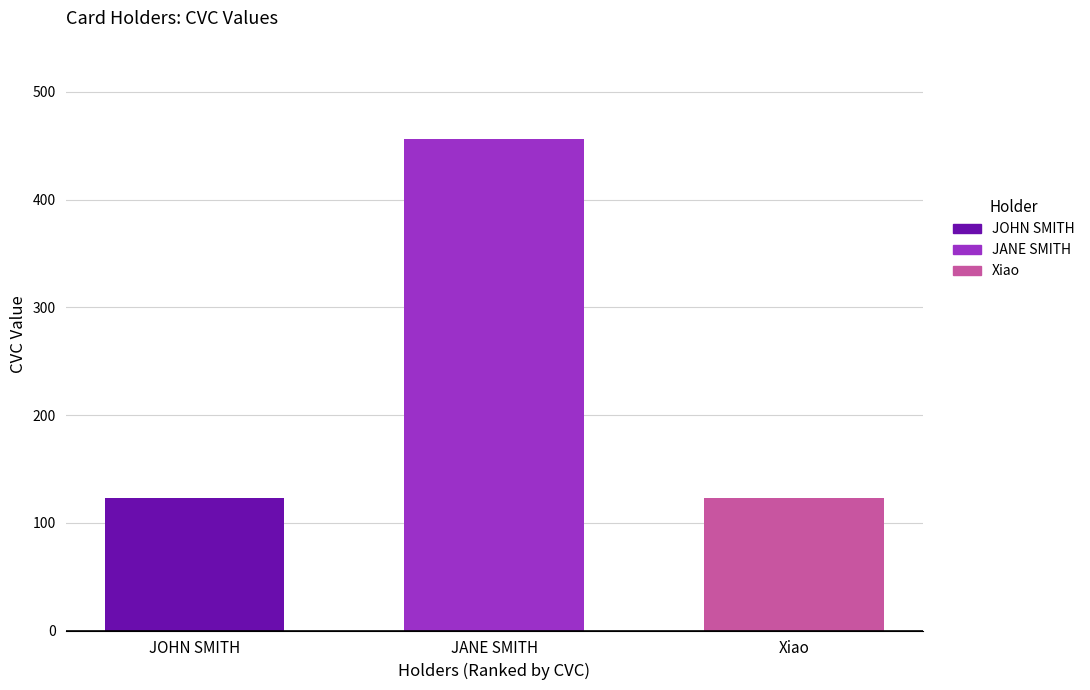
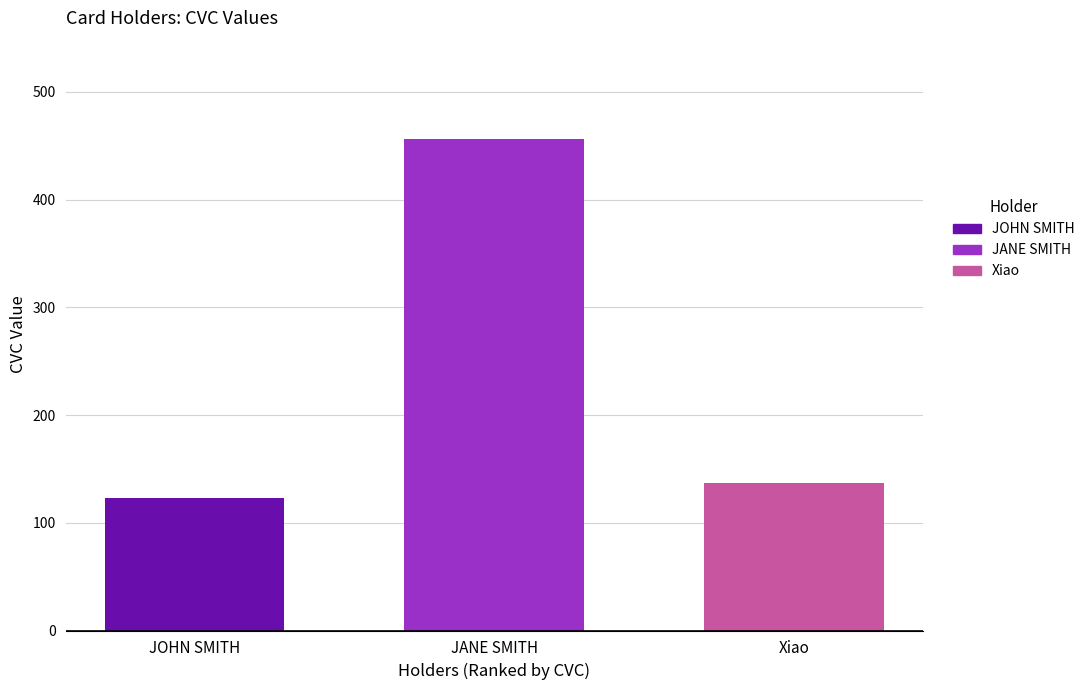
Xiao, Xiao: 123 -> 137
